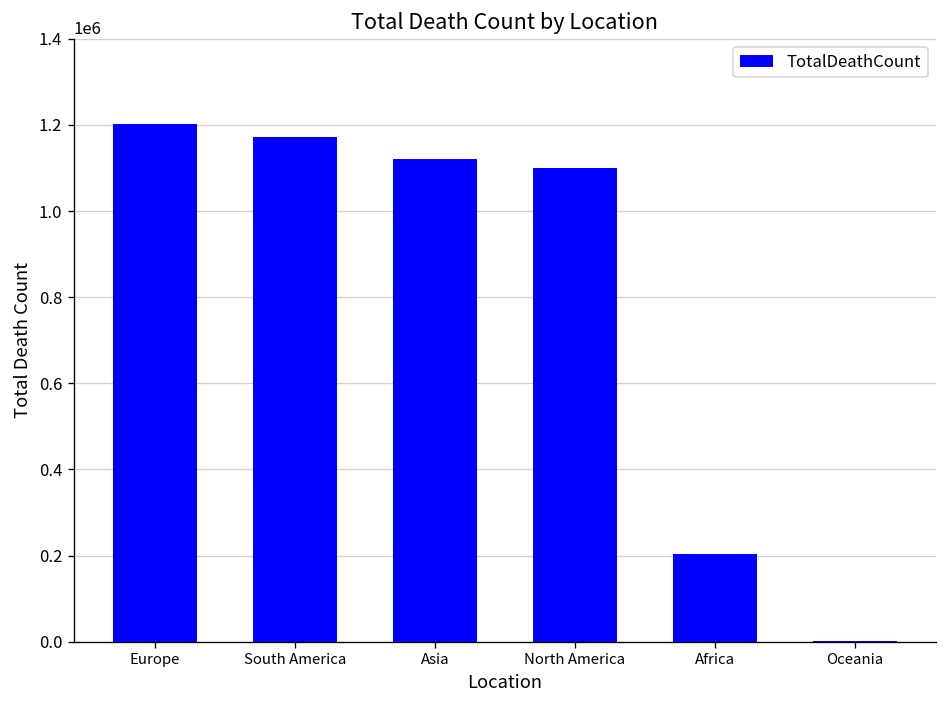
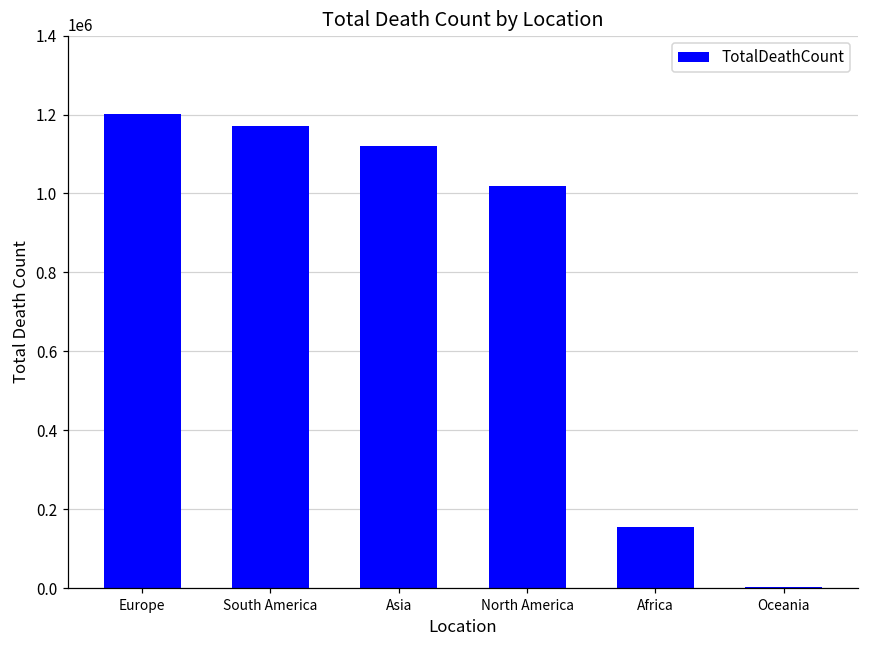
North America: 1100000 -> 1020000
Africa: 200000 -> 160000
